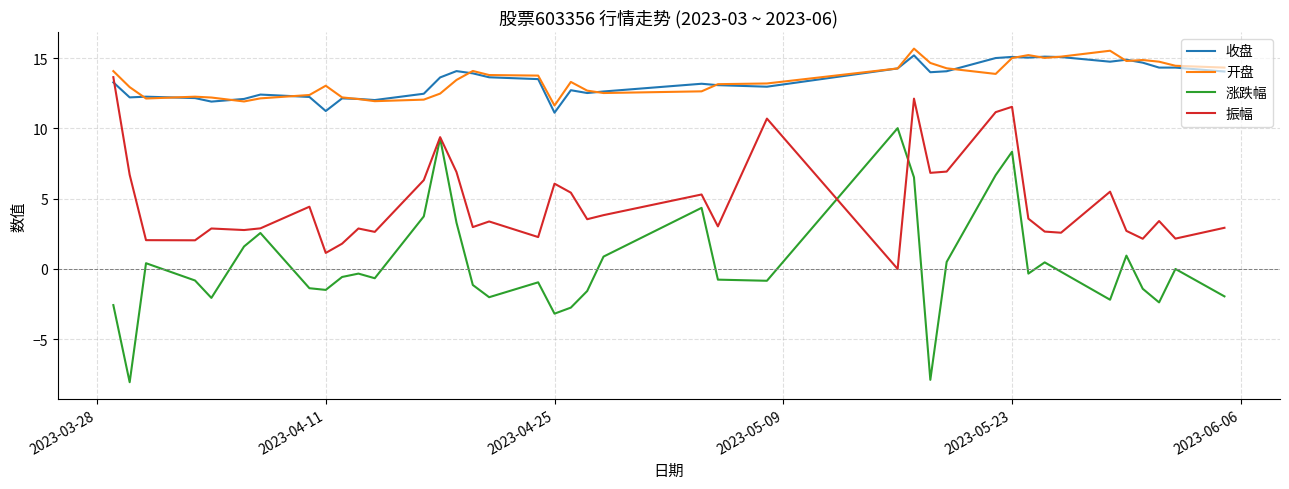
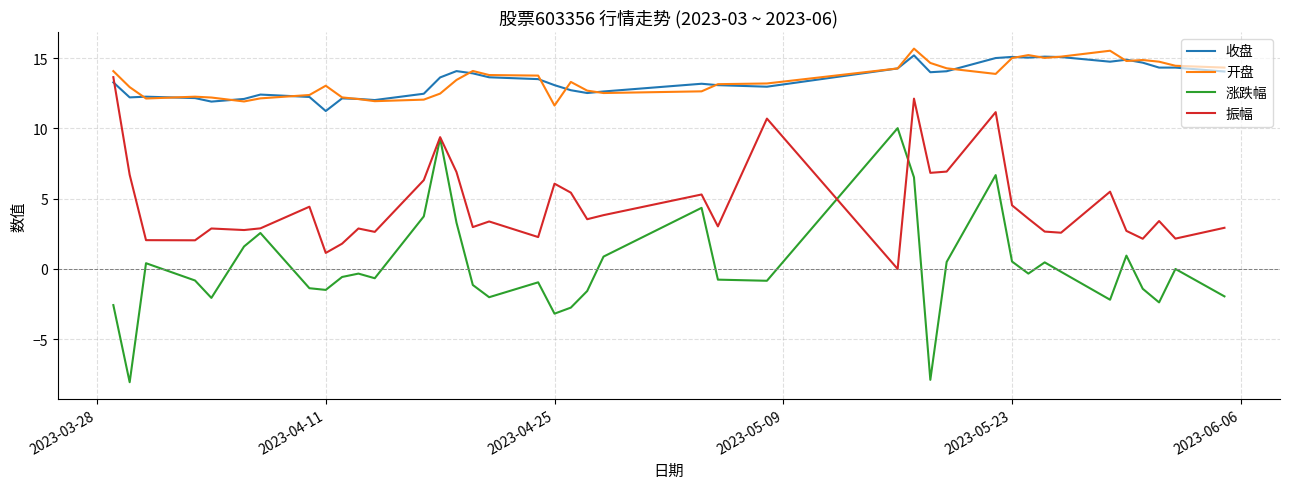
收盘, 2023-04-25: 11.1 -> 13.1
涨跌幅, 2023-05-23: 8.3 -> 0.5
振幅, 2023-05-23: 11.5 -> 4.5
